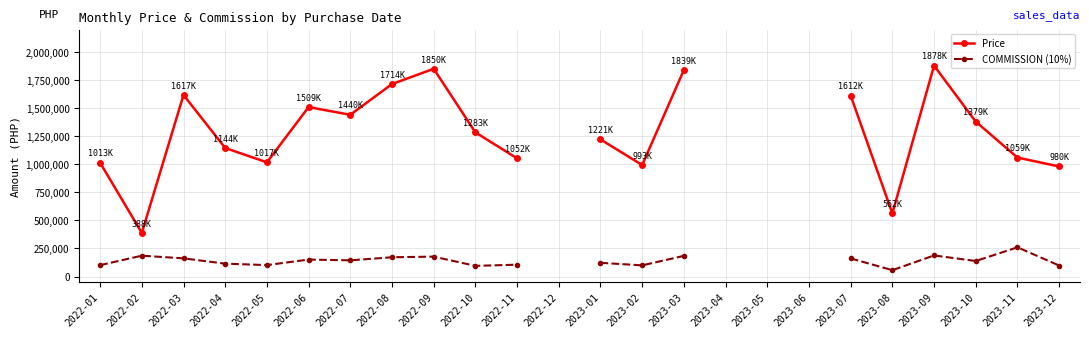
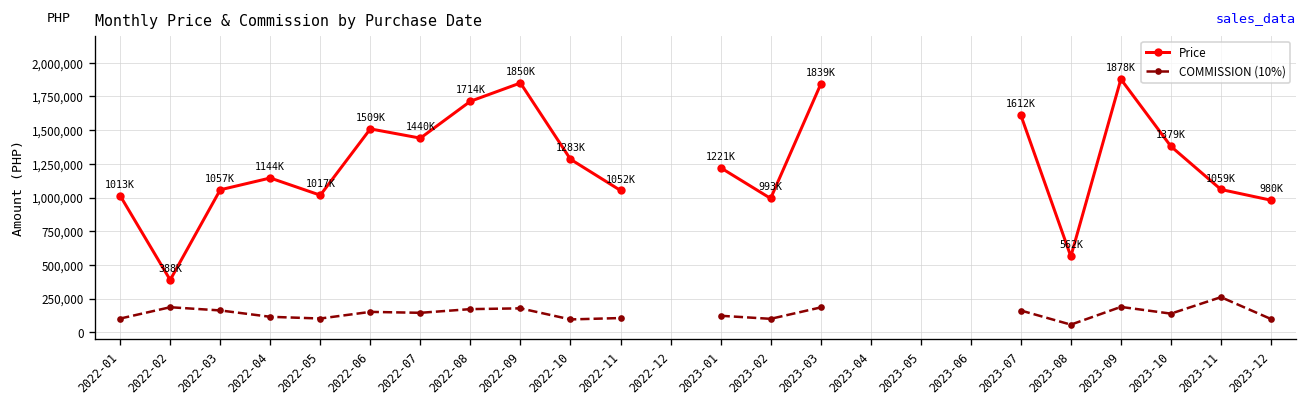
Price, 2022-03: 1617K -> 1057K
